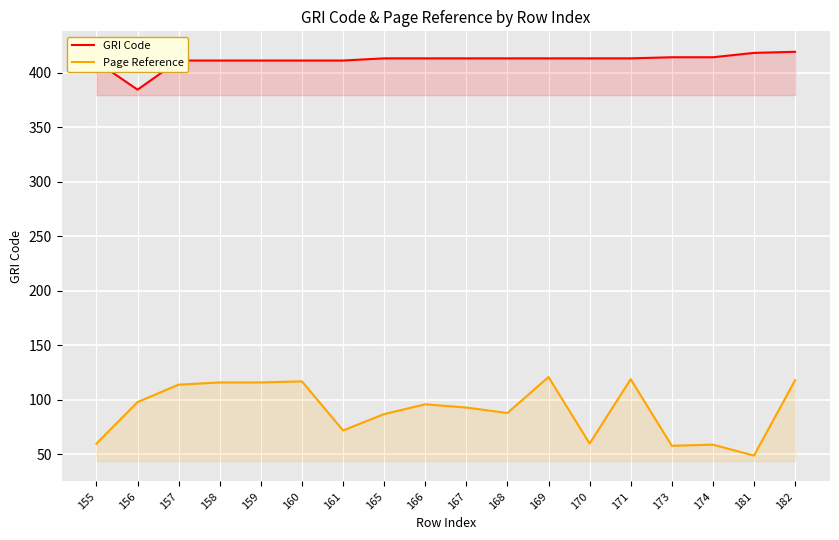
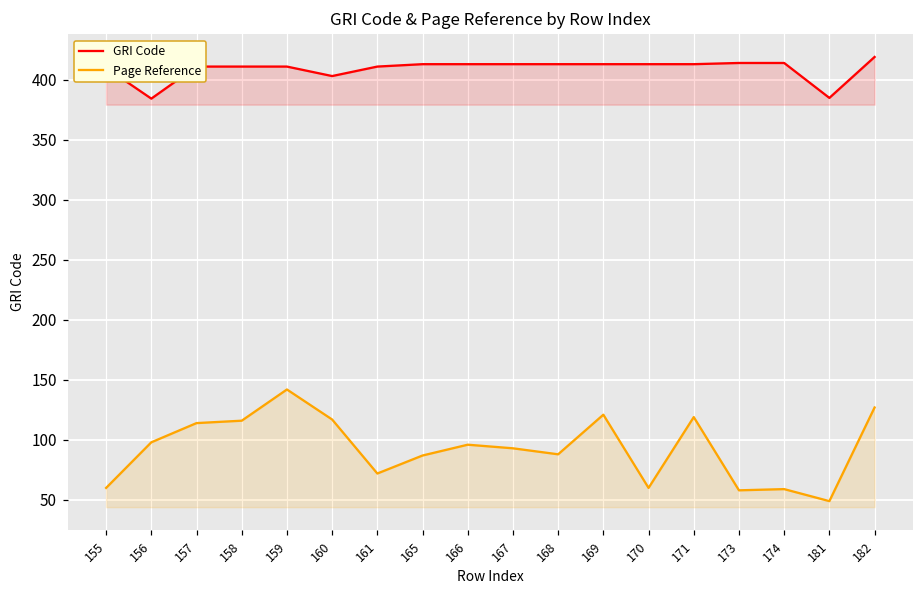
Page Reference, 159: 116 -> 142
GRI Code, 160: 411 -> 403
GRI Code, 181: 418 -> 385
Page Reference, 182: 118 -> 127
